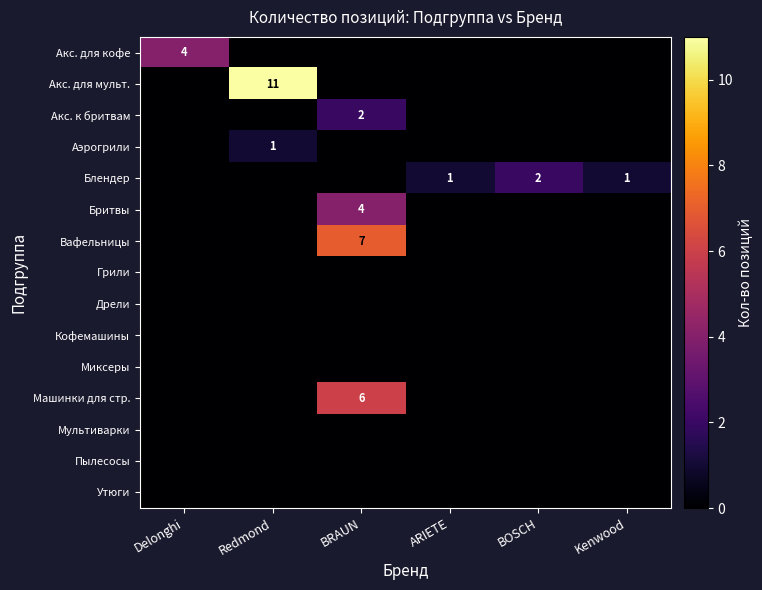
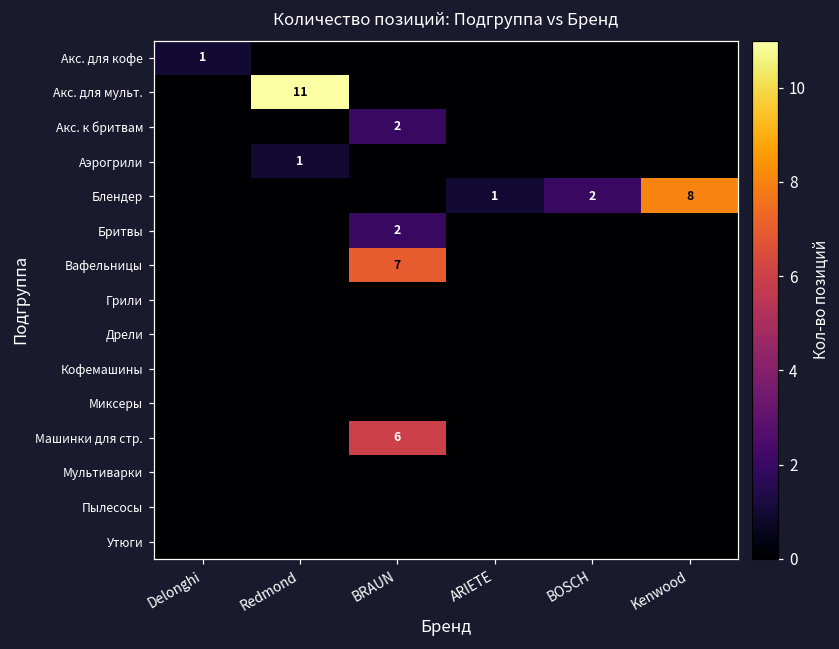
Акс. для кофе, Delonghi: 4 -> 1
Блендер, Kenwood: 1 -> 8
Бритвы, BRAUN: 4 -> 2
